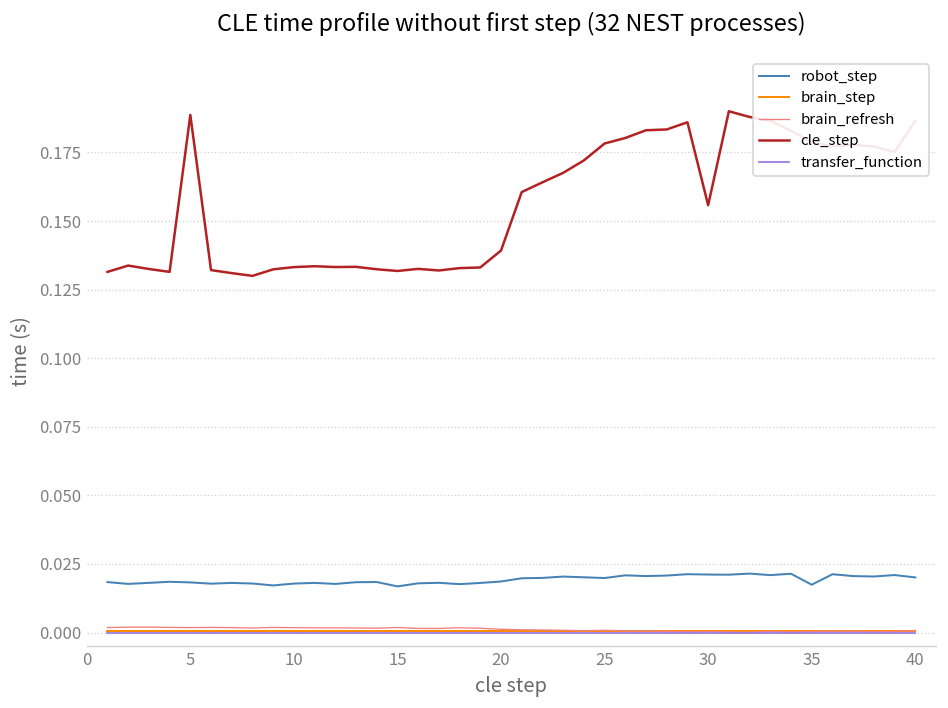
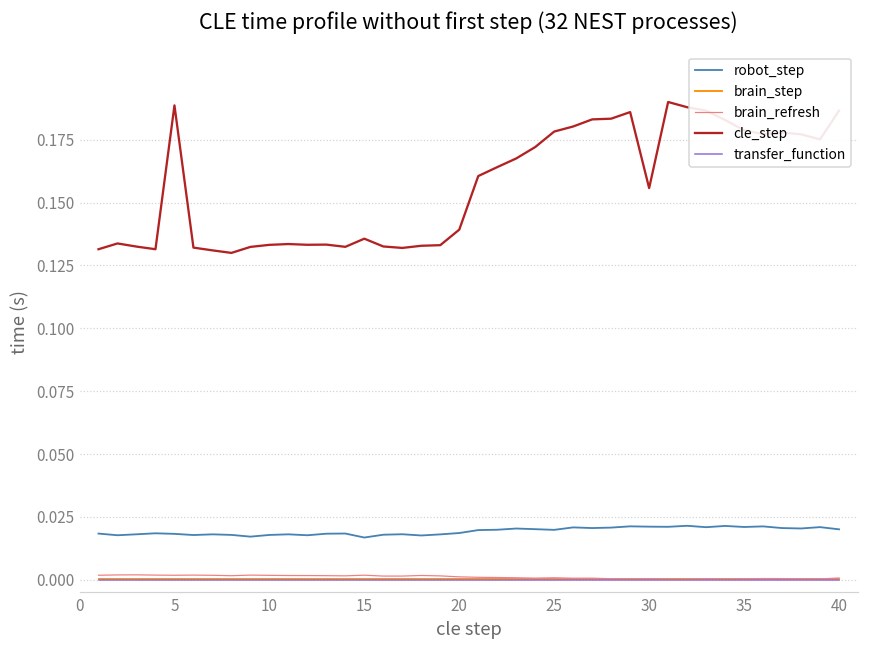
cle_step, 15: 0.132 -> 0.136
robot_step, 35: 0.017 -> 0.021
